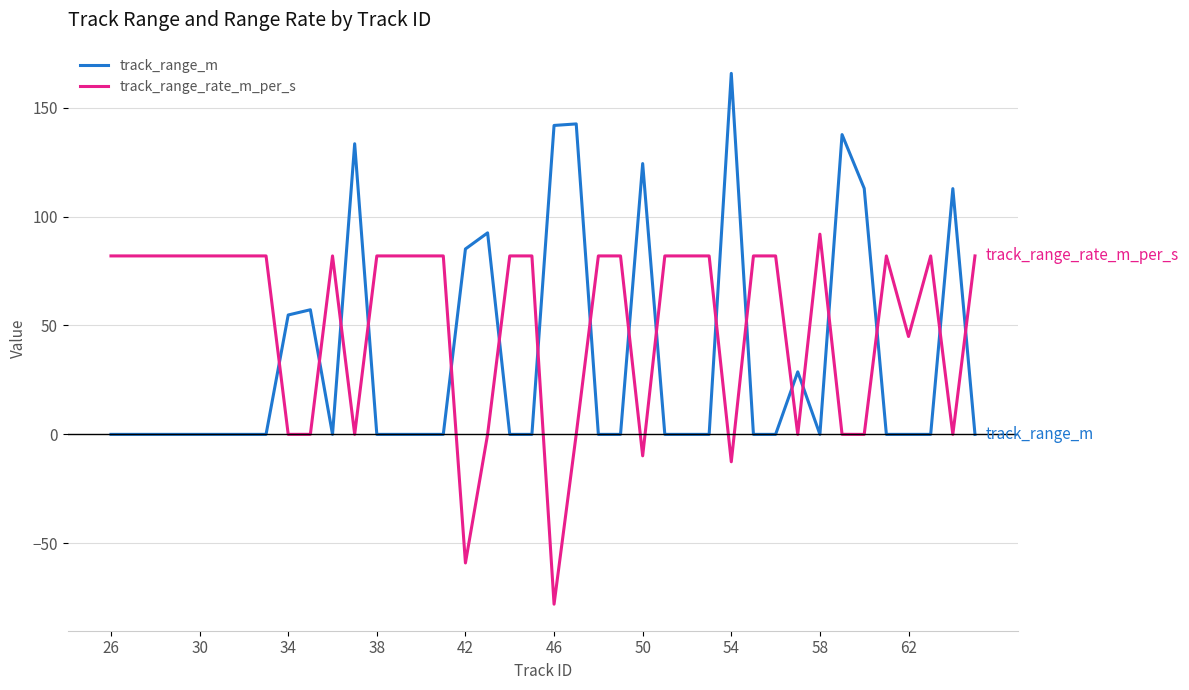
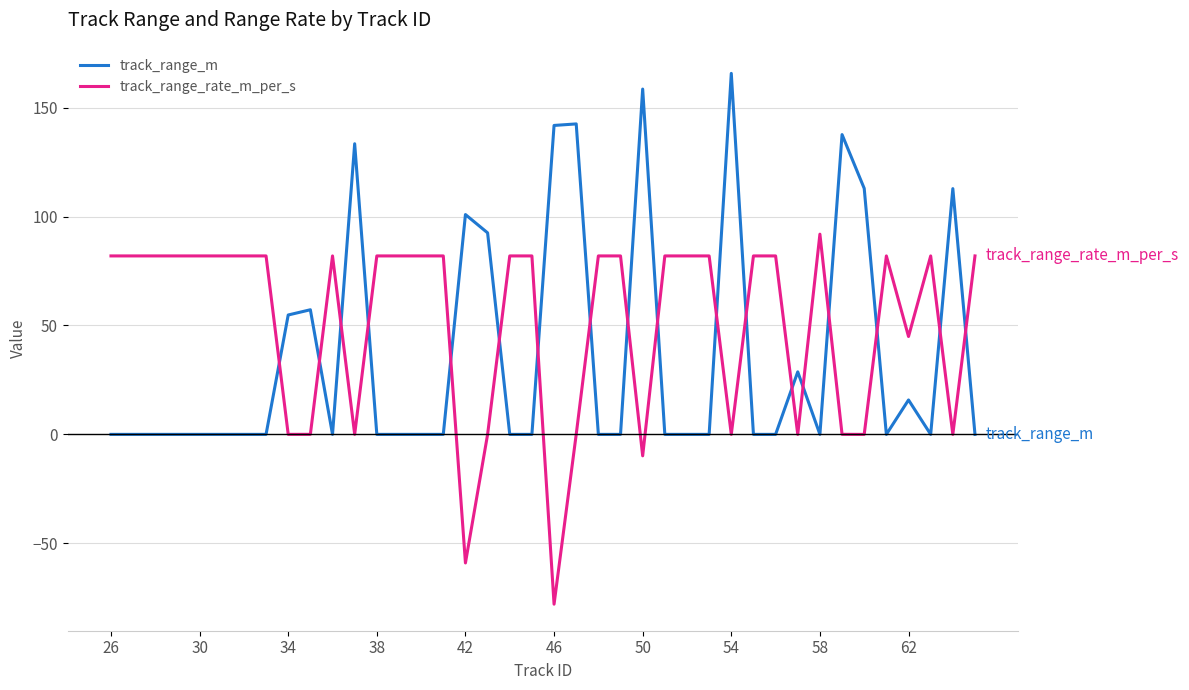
track_range_m, 42: 85 -> 101
track_range_m, 50: 124 -> 159
track_range_rate_m_per_s, 54: -13 -> 0
track_range_m, 62: 0 -> 16
